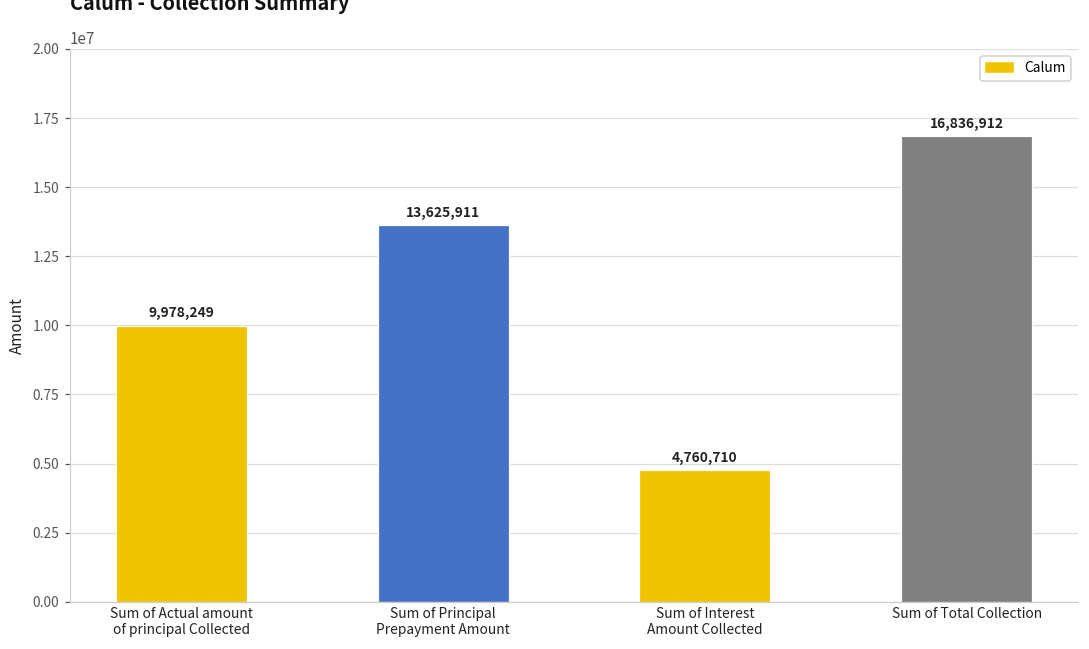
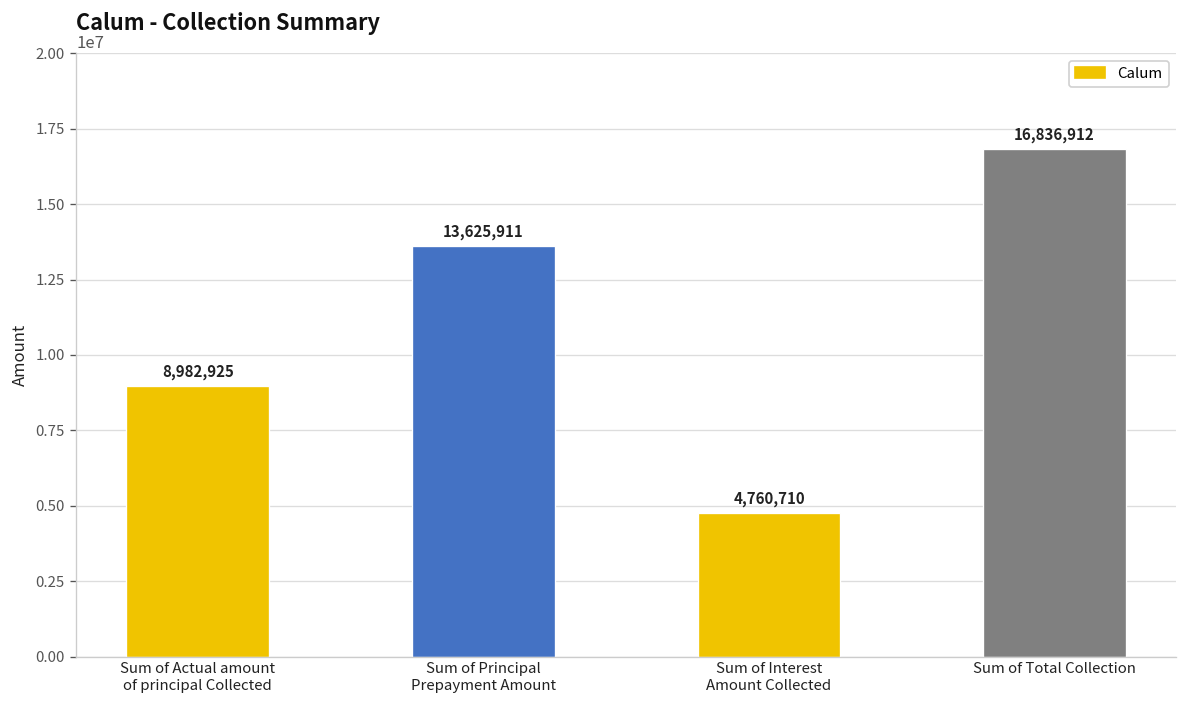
Sum of Actual amount of principal Collected: 9,978,249 -> 8,982,925
